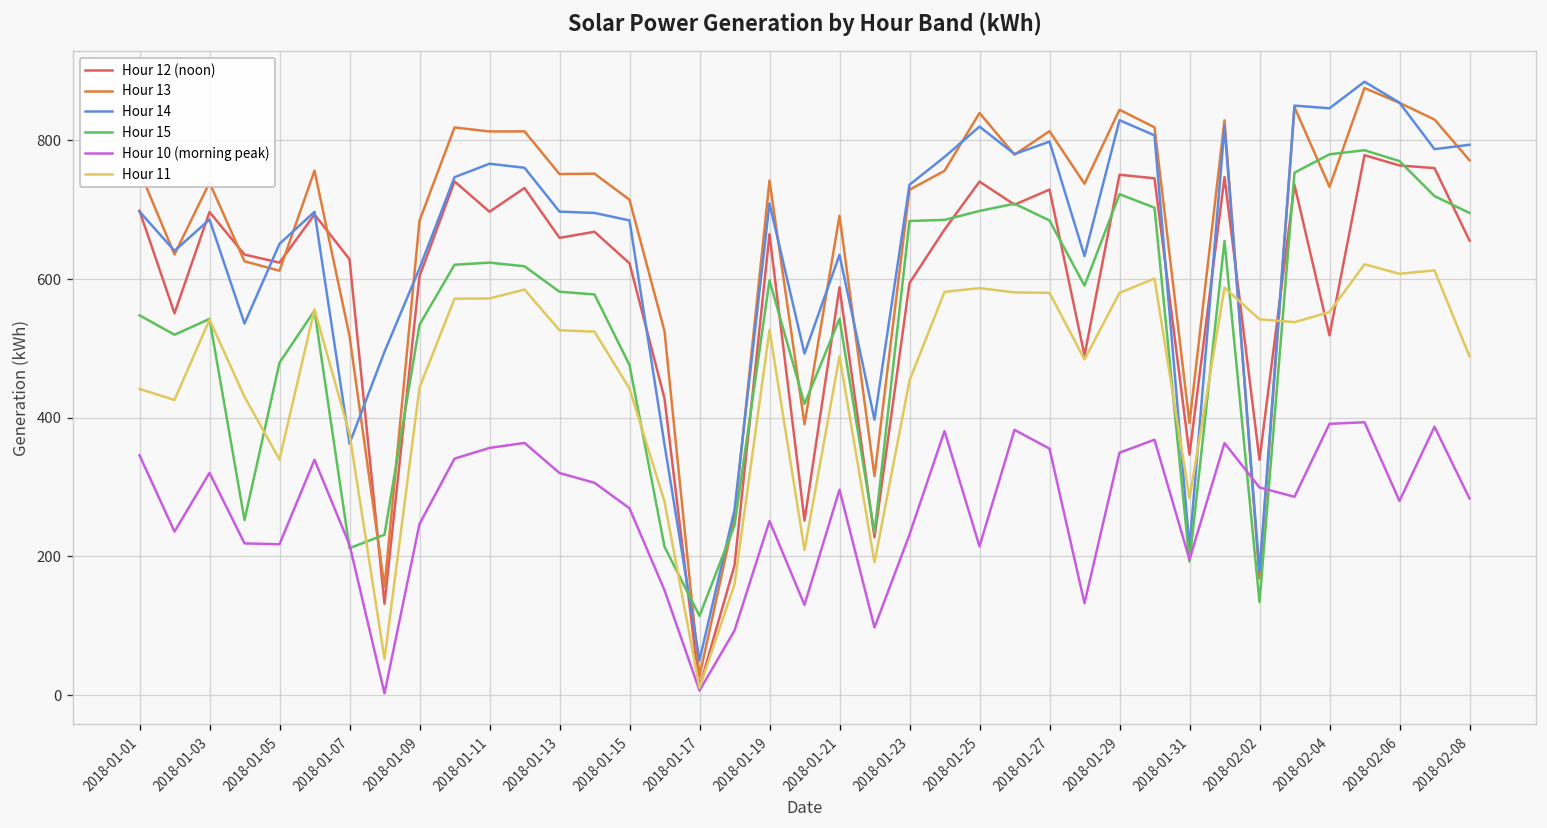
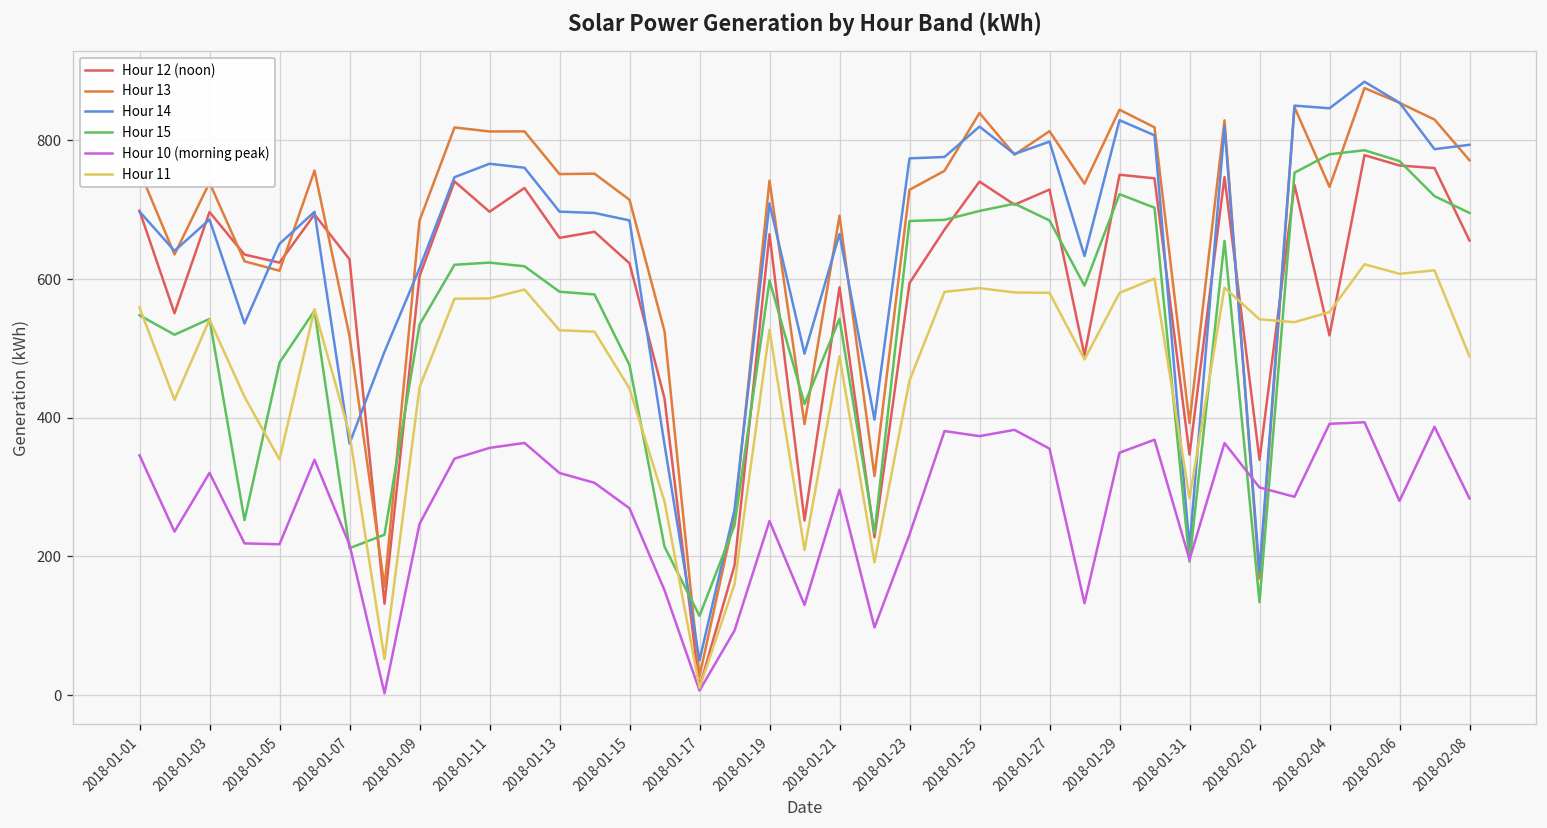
Hour 11, 2018-01-01: 440 -> 560
Hour 14, 2018-01-21: 630 -> 660
Hour 14, 2018-01-23: 740 -> 770
Hour 10 (morning peak), 2018-01-25: 210 -> 370
